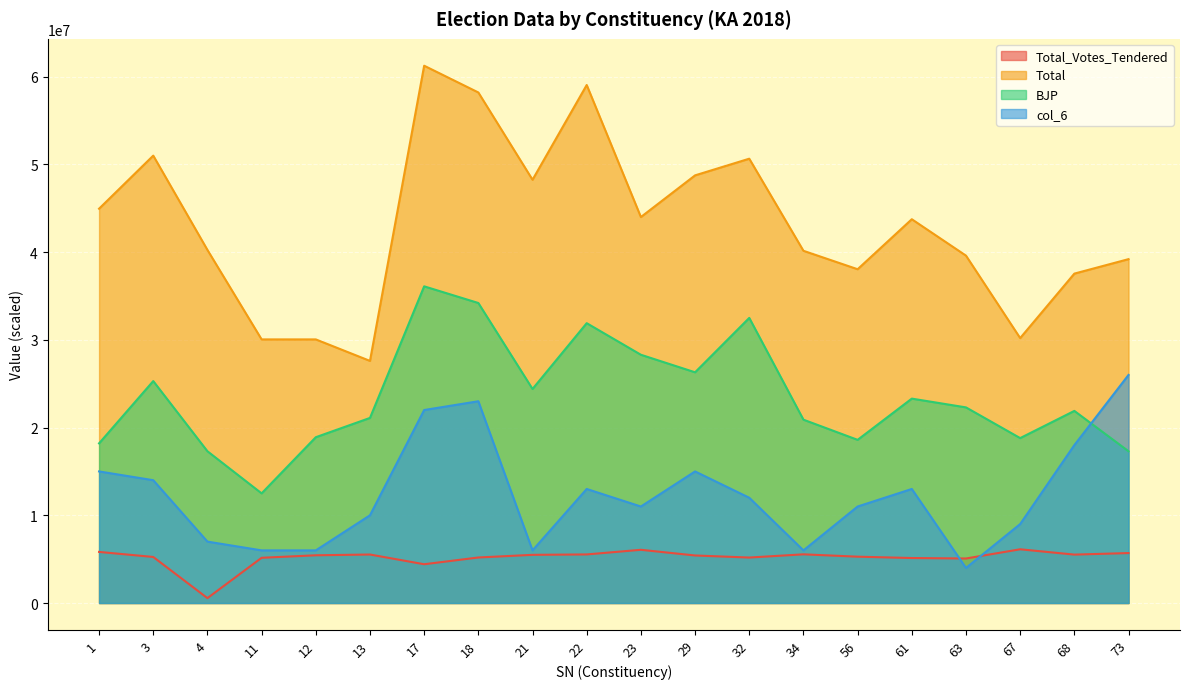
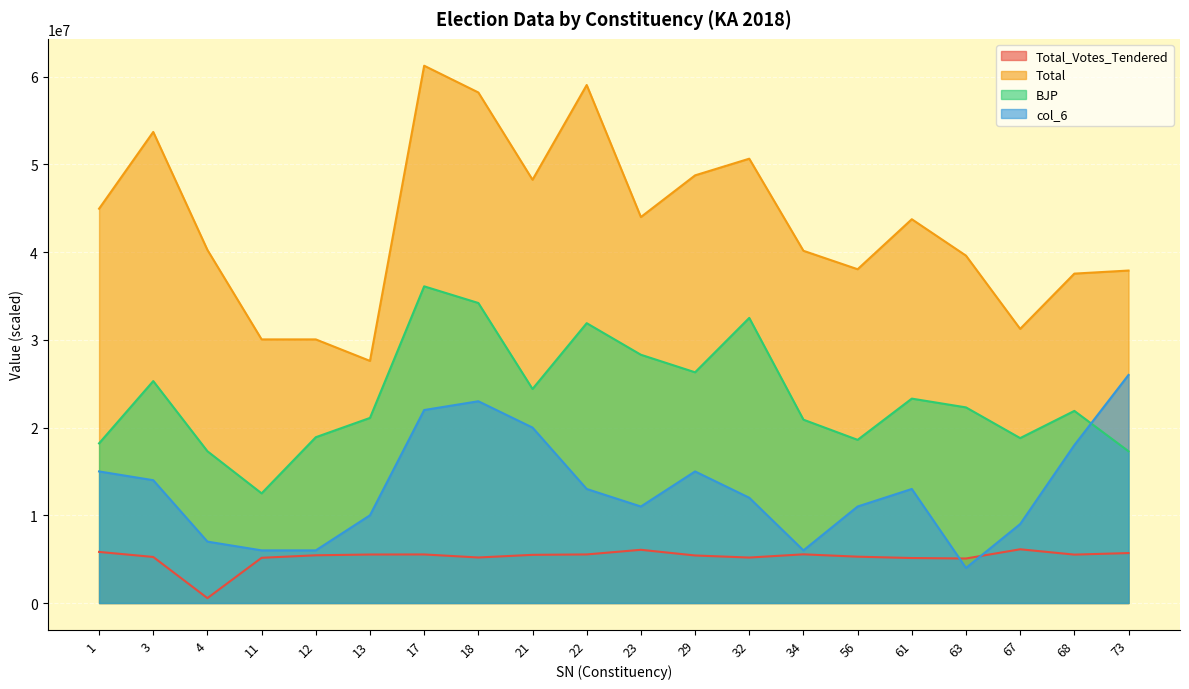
Total, 3: 51000000 -> 54000000
Total_Votes_Tendered, 17: 4000000 -> 6000000
col_6, 21: 6000000 -> 20000000
Total, 67: 30000000 -> 31000000
Total, 73: 39000000 -> 38000000
